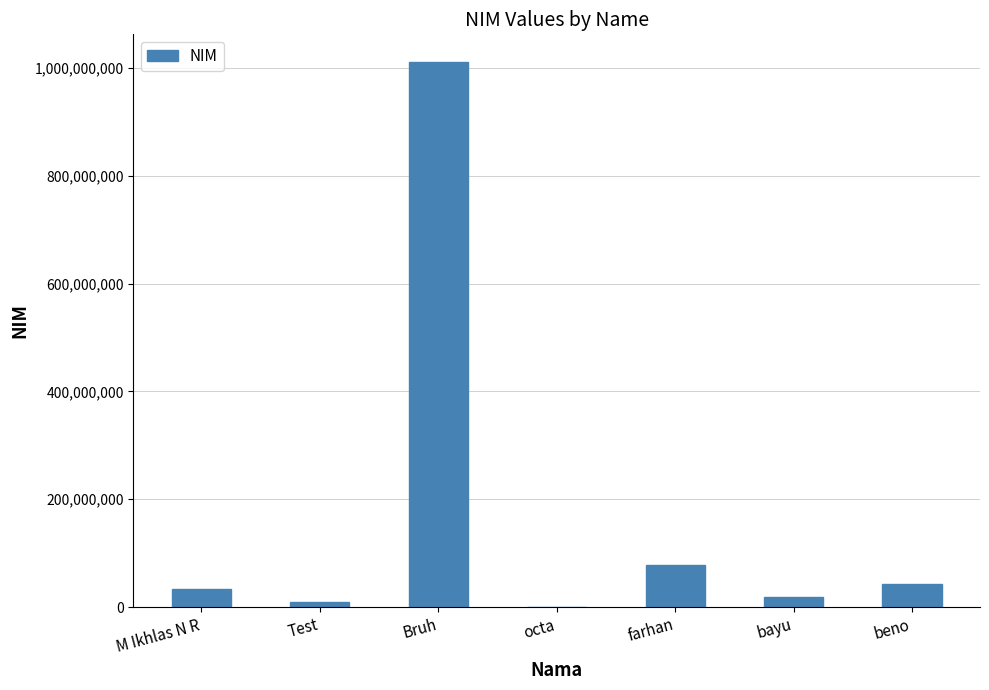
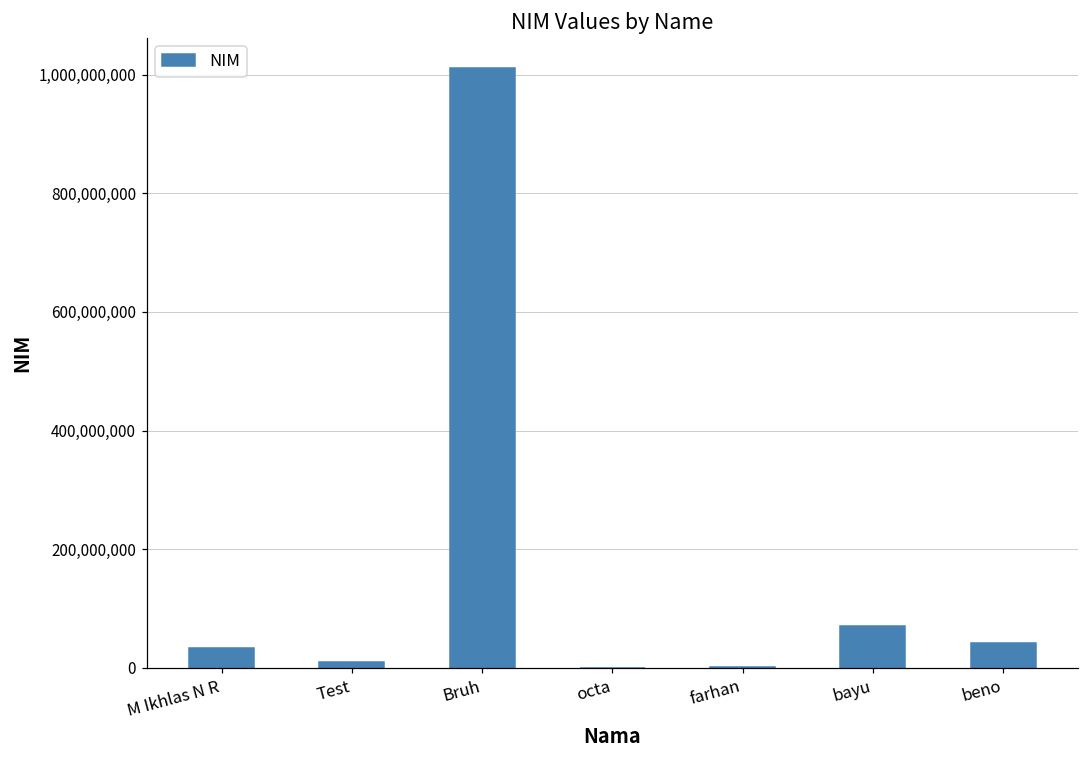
farhan: 80,000,000 -> 0
bayu: 20,000,000 -> 70,000,000
